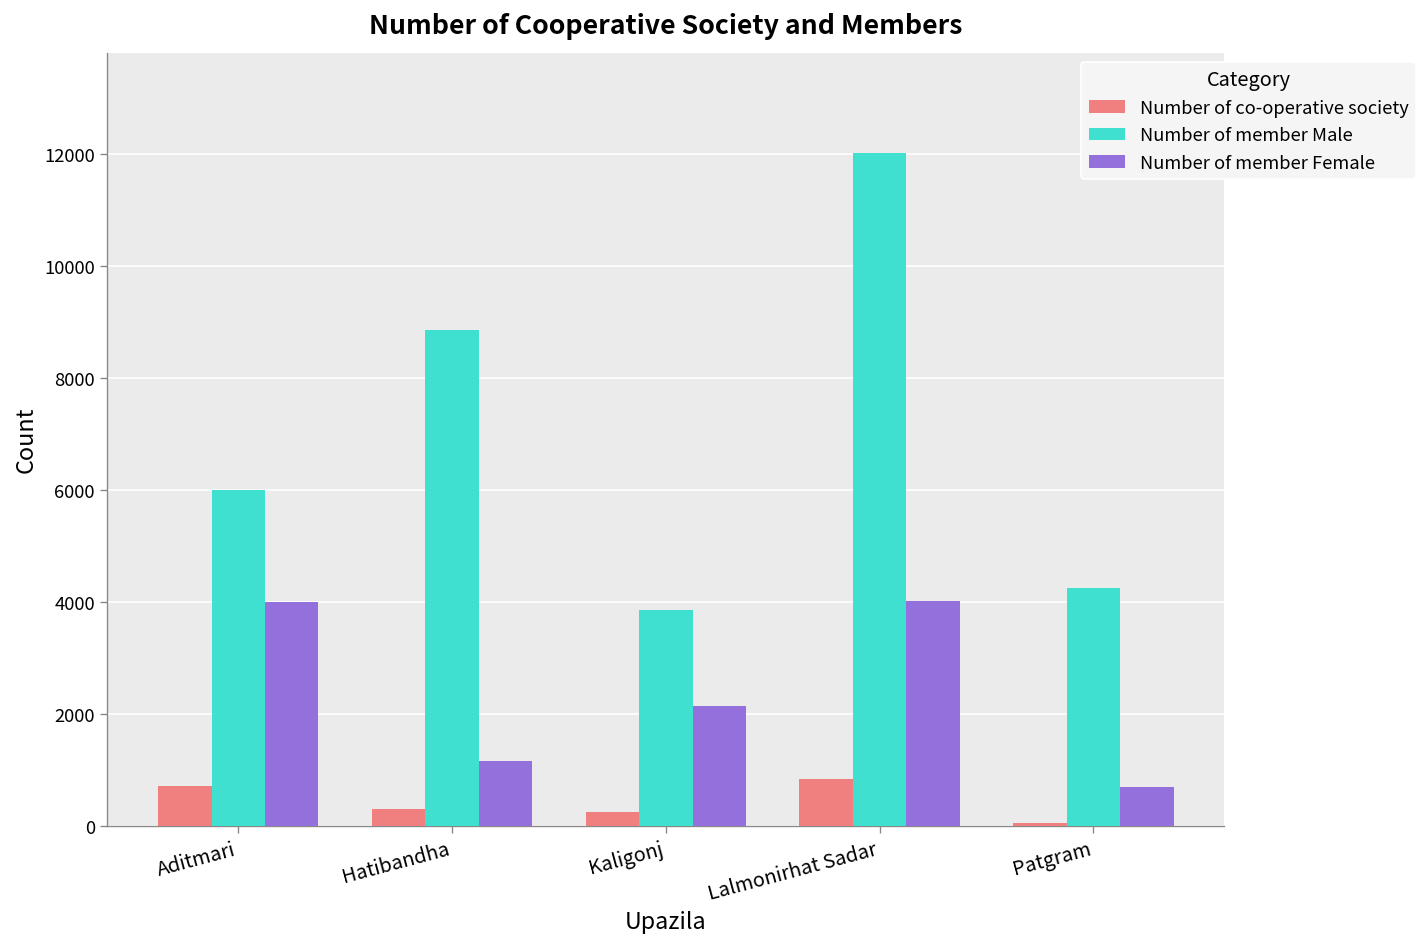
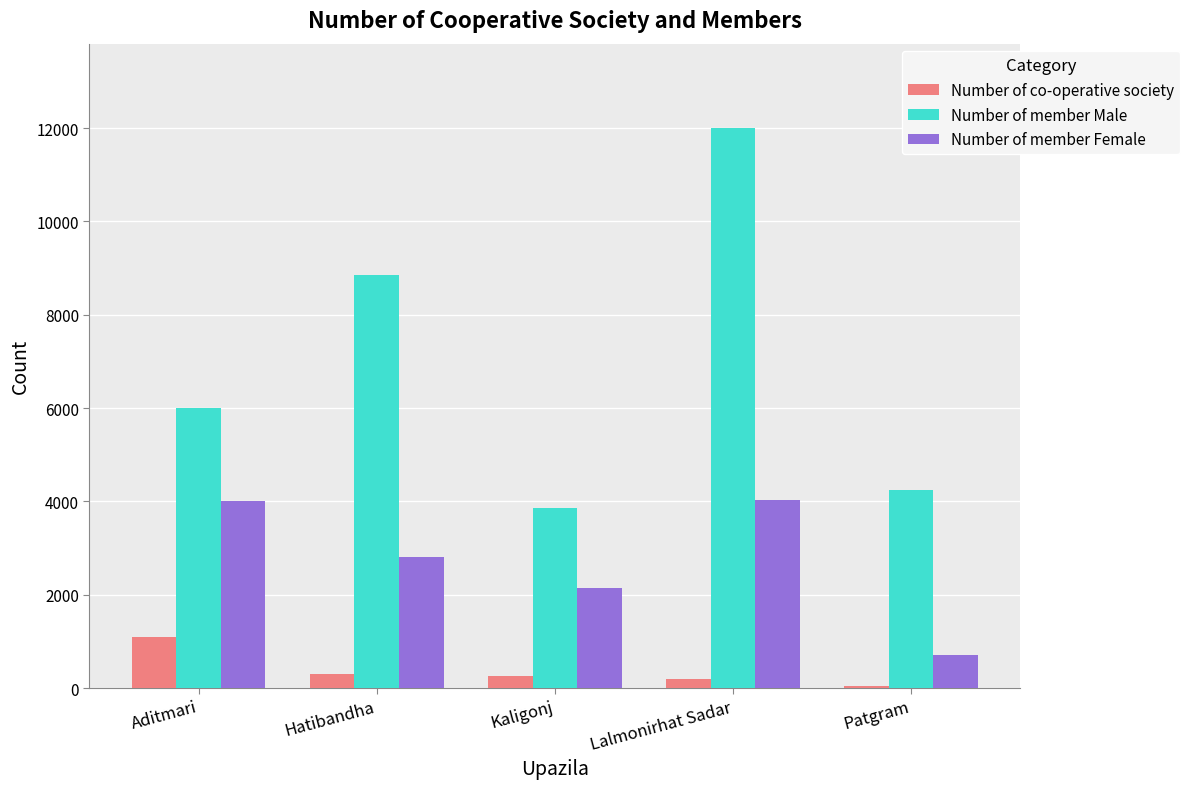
Number of co-operative society, Aditmari: 700 -> 1100
Number of member Female, Hatibandha: 1200 -> 2800
Number of co-operative society, Lalmonirhat Sadar: 800 -> 200
